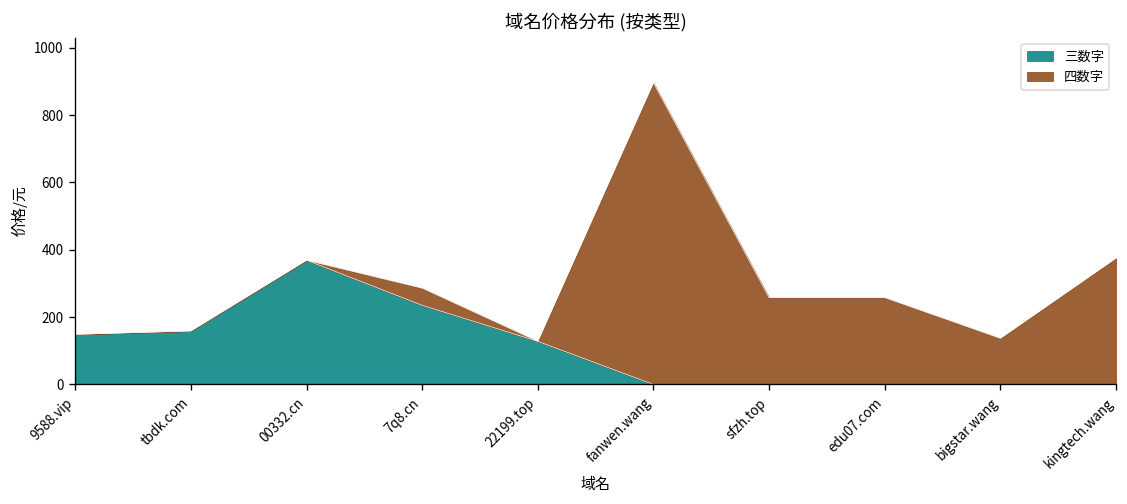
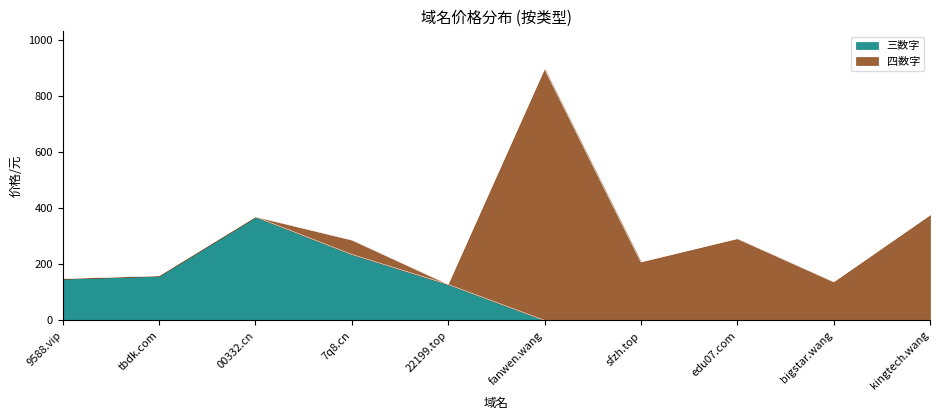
四数字, sfzh.top: 260 -> 210
四数字, edu07.com: 260 -> 290
